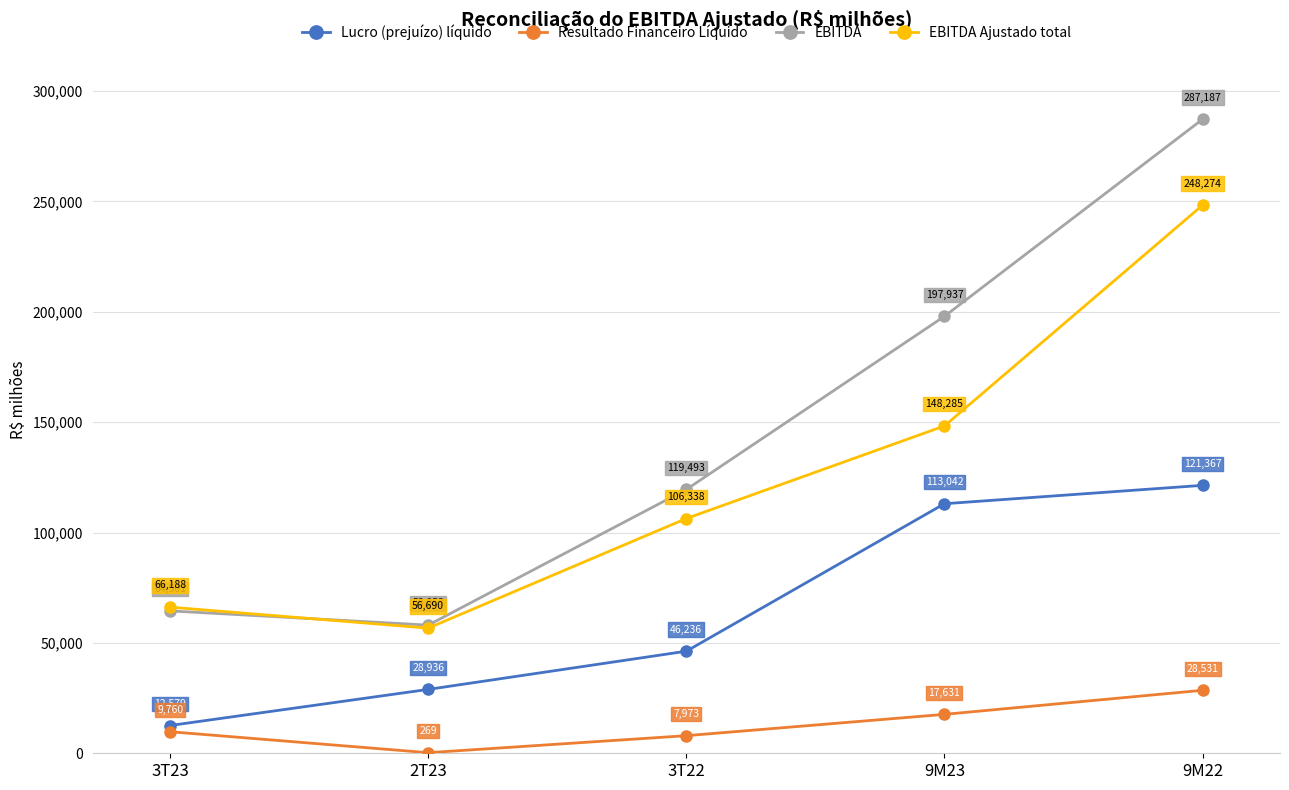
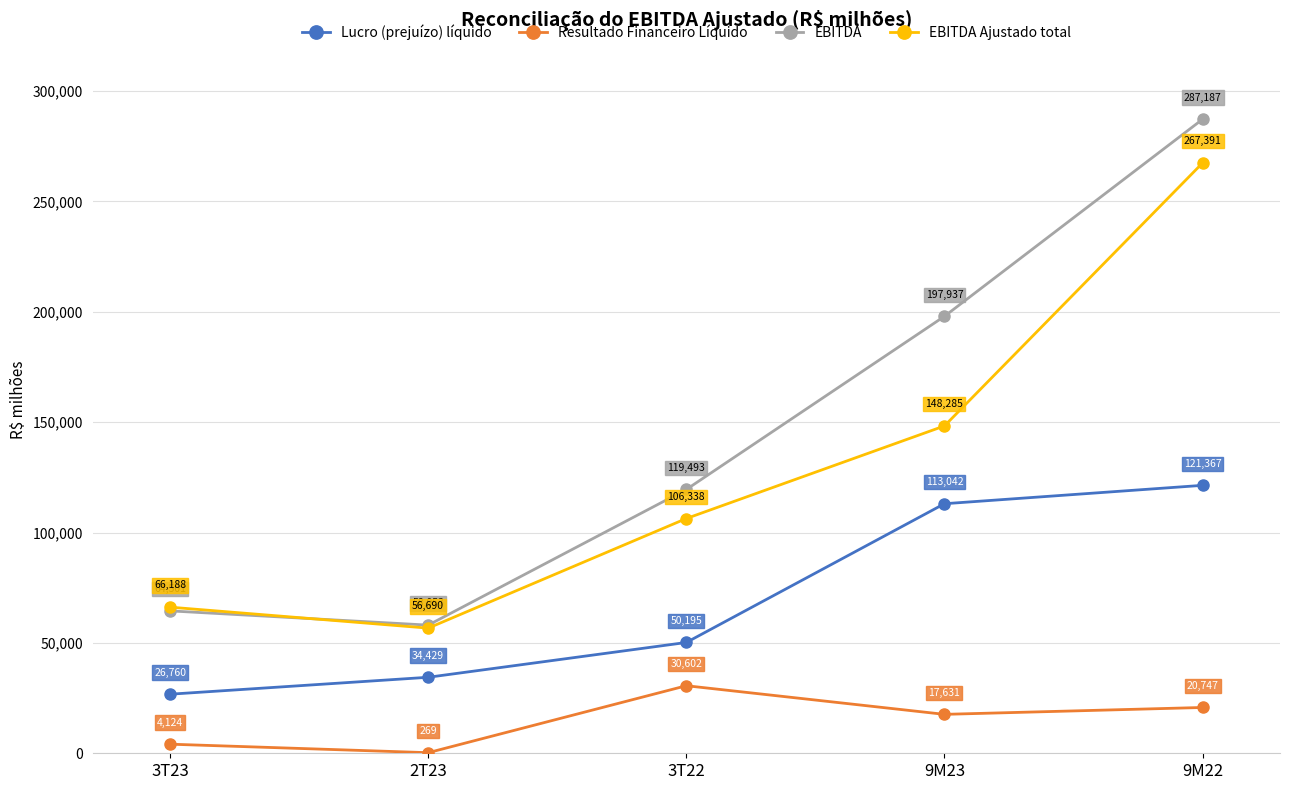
Lucro (prejuízo) líquido, 3T23: 12,579 -> 26,760
Resultado Financeiro Líquido, 3T23: 9,760 -> 4,124
Lucro (prejuízo) líquido, 2T23: 28,936 -> 34,429
Lucro (prejuízo) líquido, 3T22: 46,236 -> 50,195
Resultado Financeiro Líquido, 3T22: 7,973 -> 30,602
Resultado Financeiro Líquido, 9M22: 28,531 -> 20,747
EBITDA Ajustado total, 9M22: 248,274 -> 267,391
